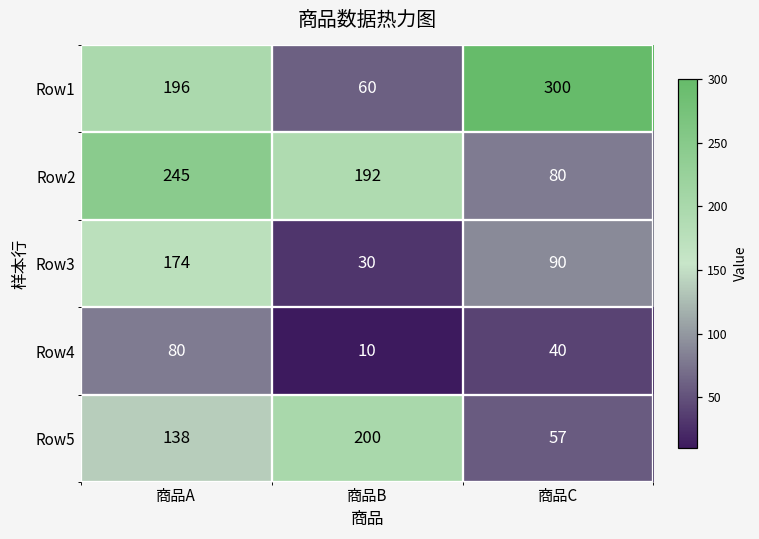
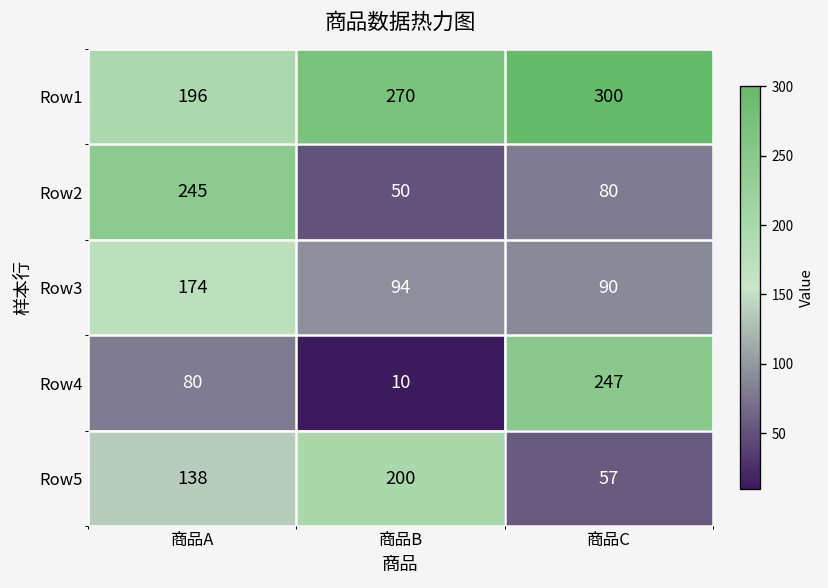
Row1, 商品B: 60 -> 270
Row2, 商品B: 192 -> 50
Row3, 商品B: 30 -> 94
Row4, 商品C: 40 -> 247
